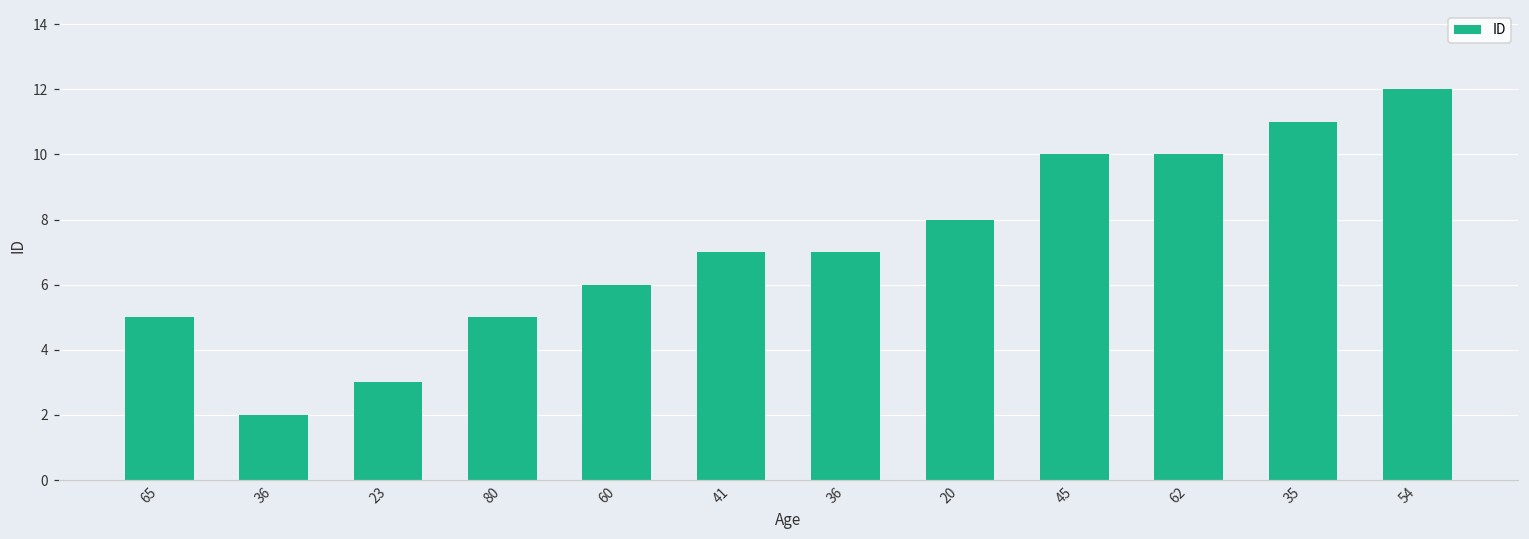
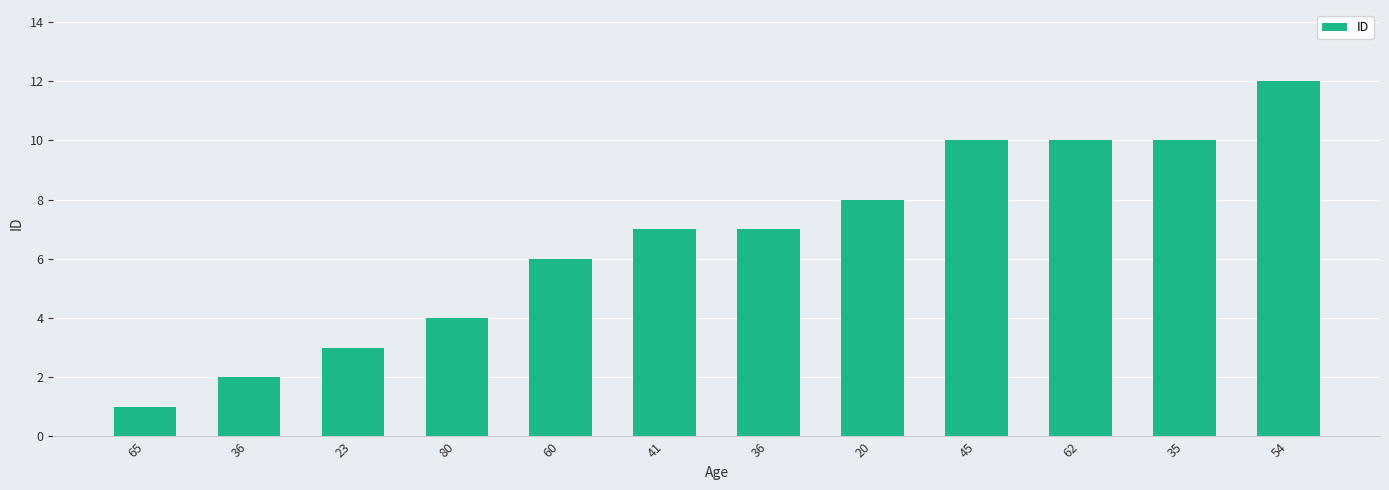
65: 5 -> 1
80: 5 -> 4
35: 11 -> 10
